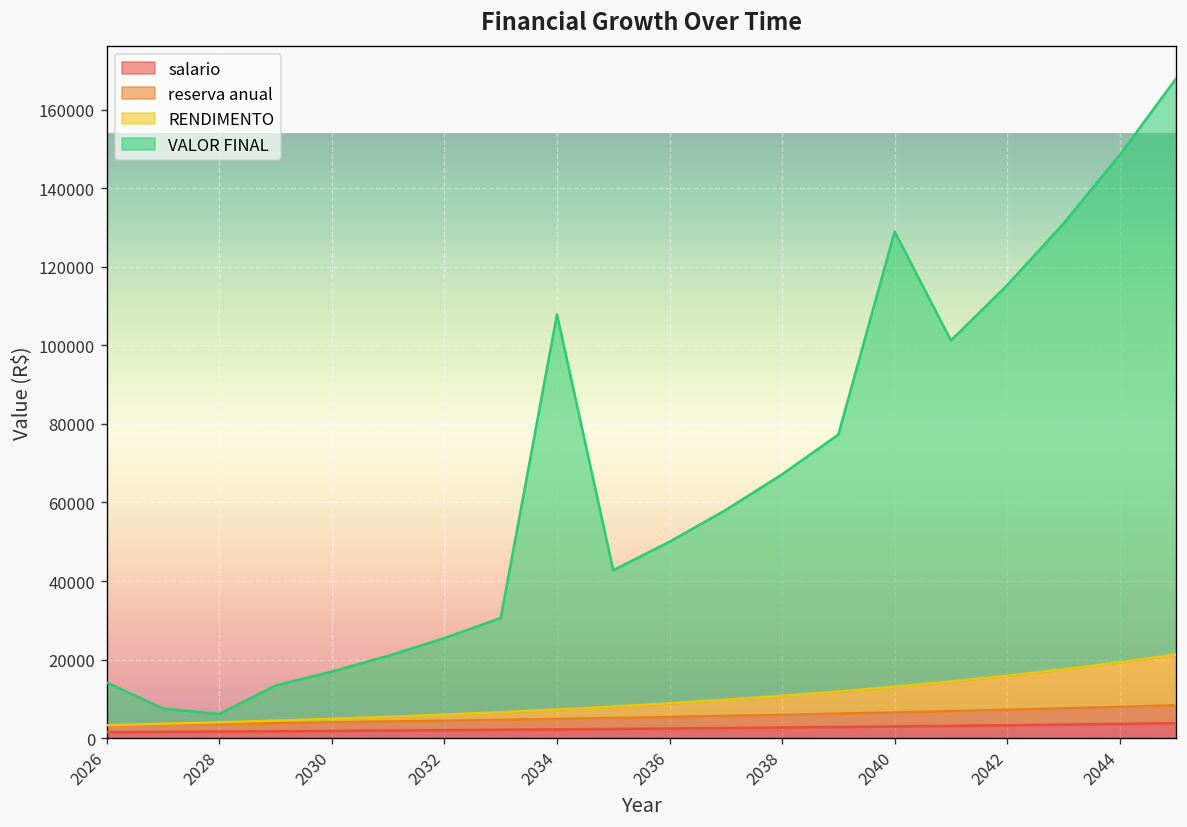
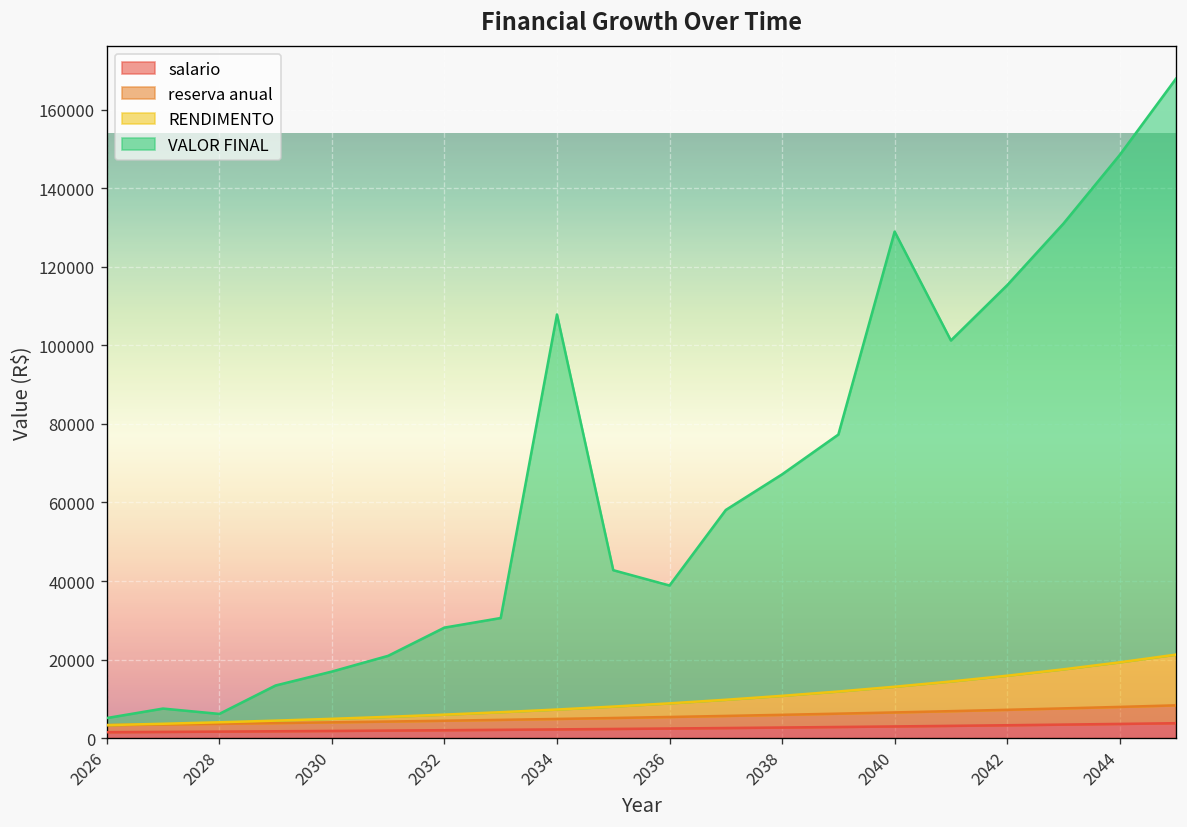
VALOR FINAL, 2026: 11000 -> 2000
VALOR FINAL, 2032: 19000 -> 22000
VALOR FINAL, 2036: 41000 -> 30000
